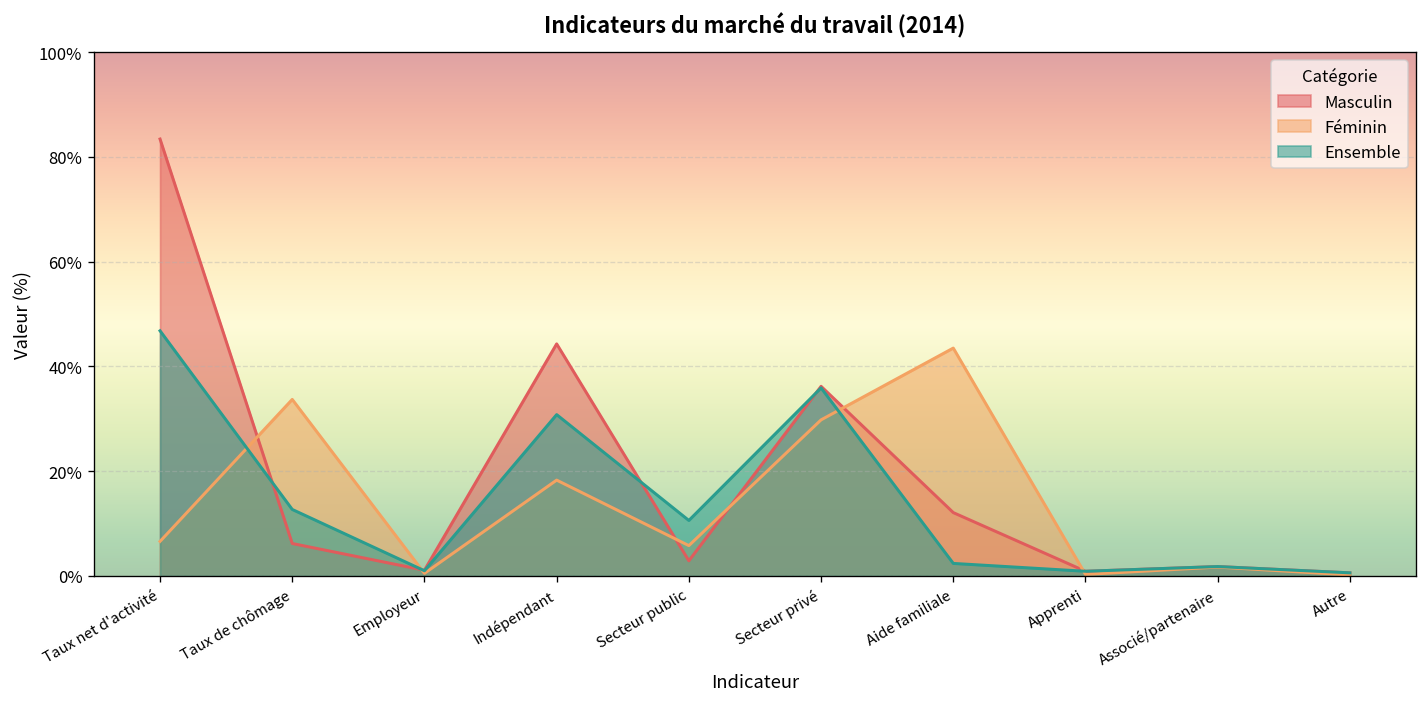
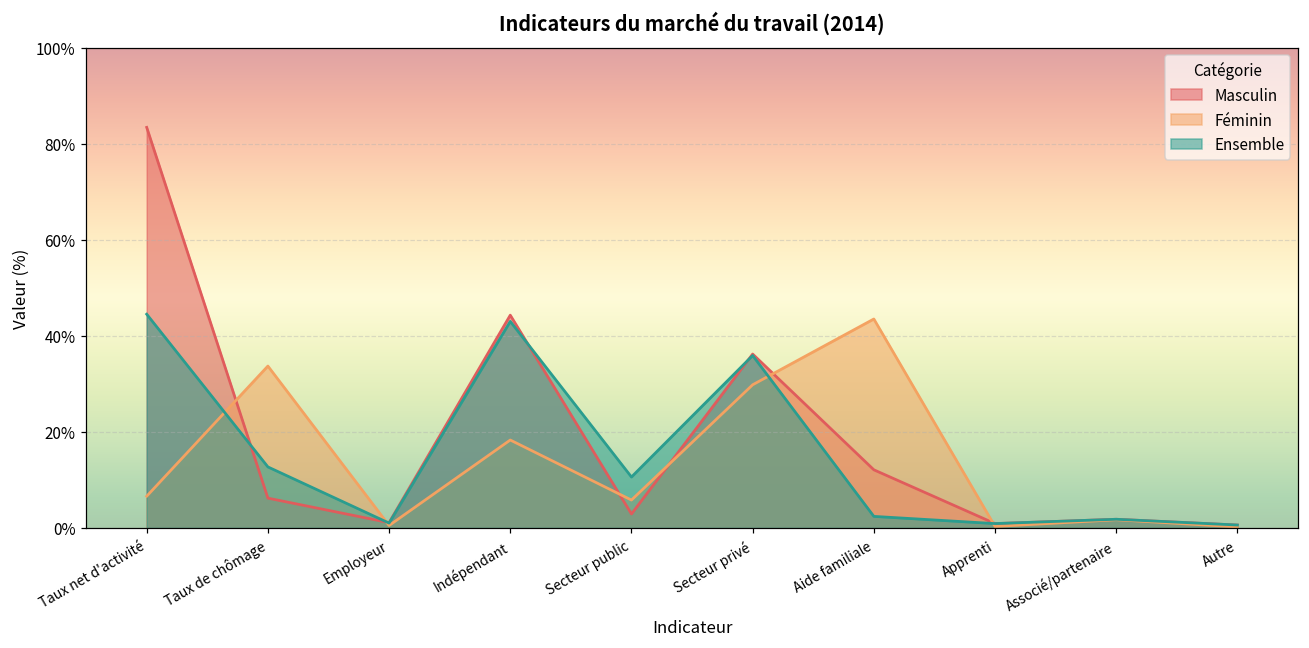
Ensemble, Taux net d'activité: 47% -> 45%
Ensemble, Indépendant: 31% -> 43%
